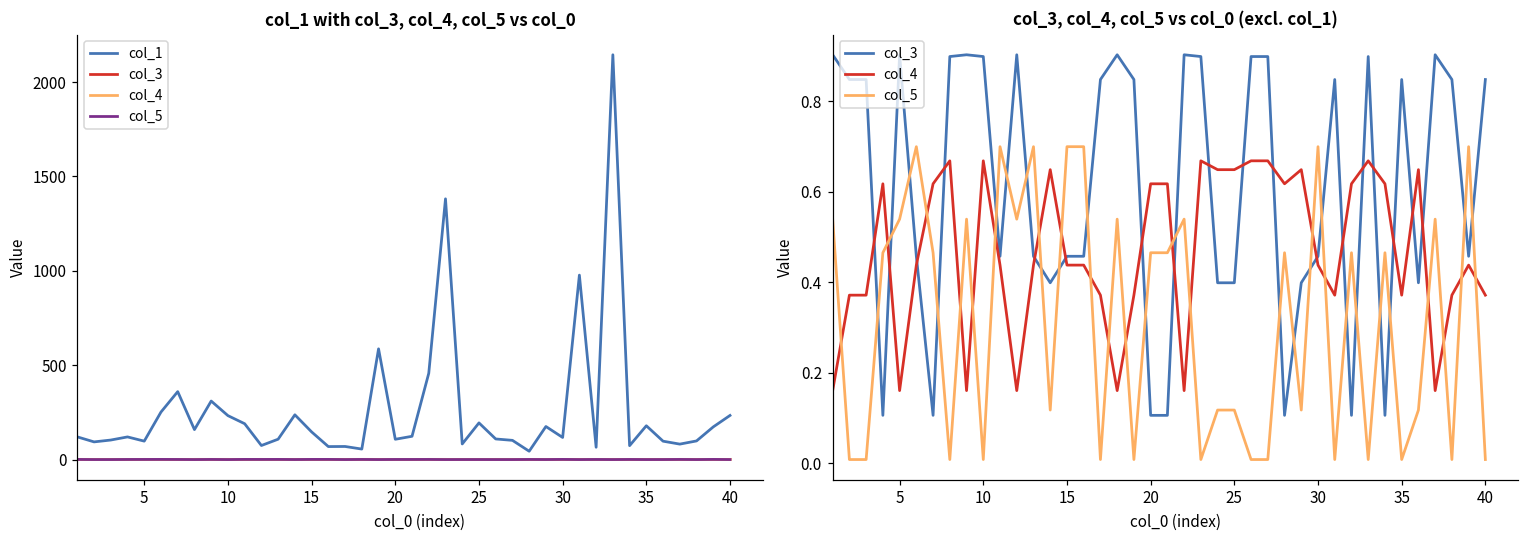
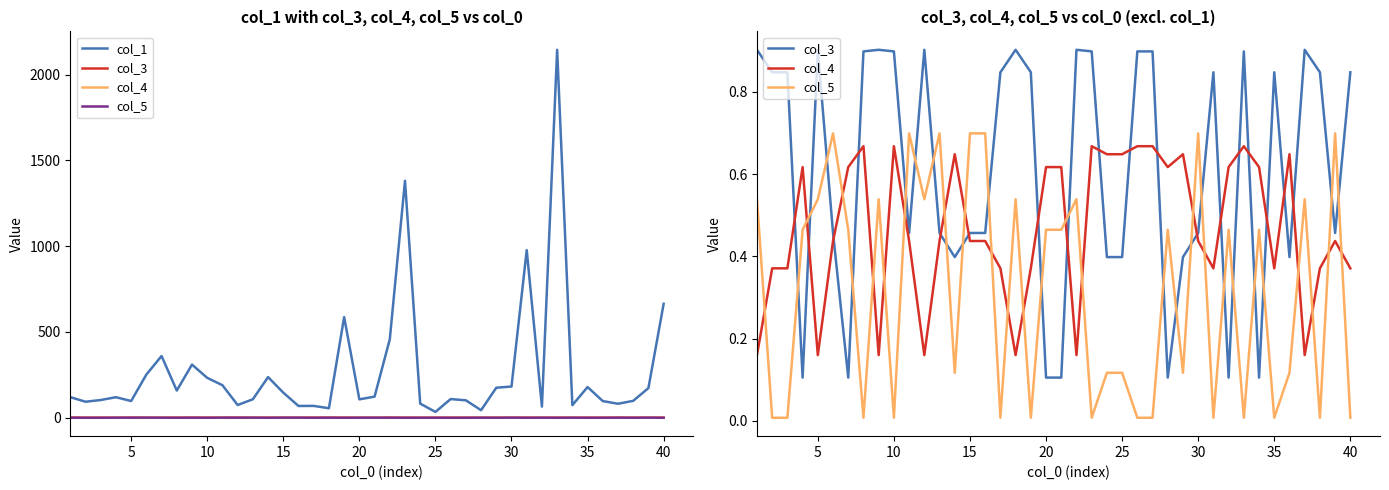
col_1 with col_3, col_4, col_5 vs col_0, col_1, 25: 190 -> 30
col_1 with col_3, col_4, col_5 vs col_0, col_1, 30: 120 -> 180
col_1 with col_3, col_4, col_5 vs col_0, col_1, 40: 230 -> 660
